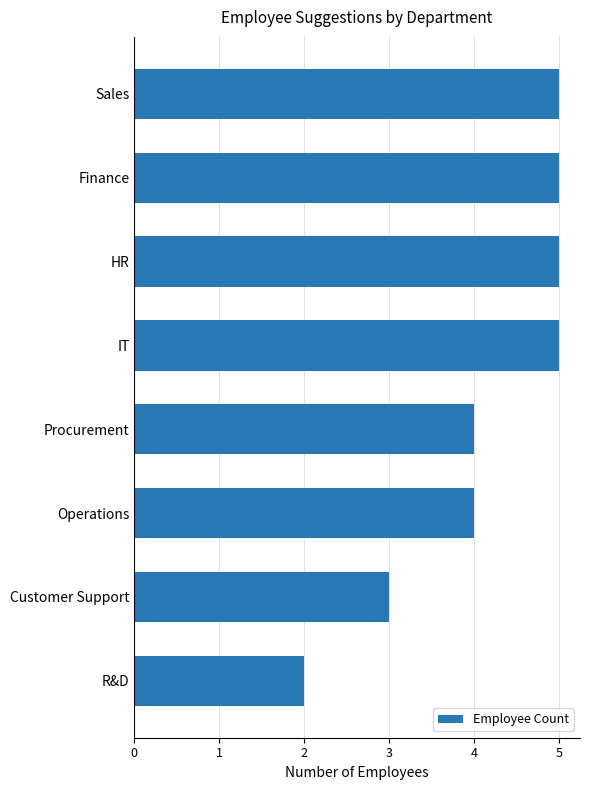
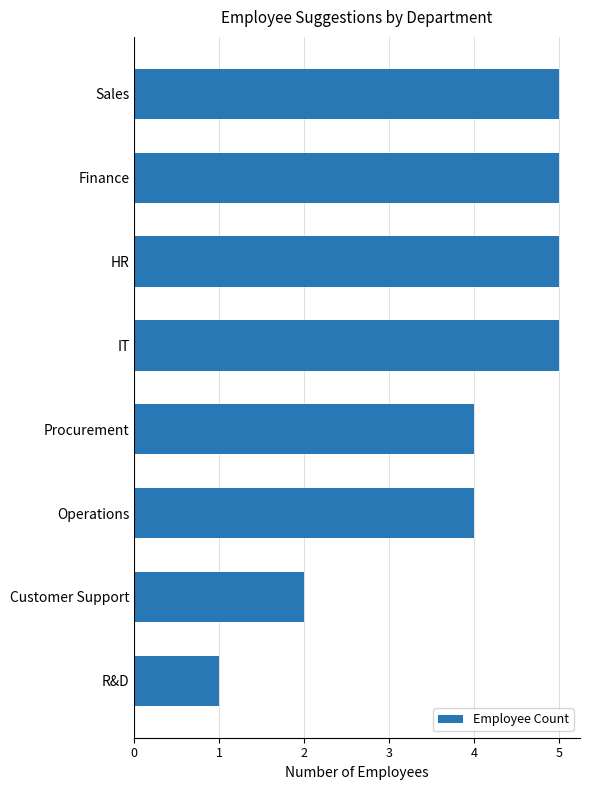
Customer Support: 3 -> 2
R&D: 2 -> 1
